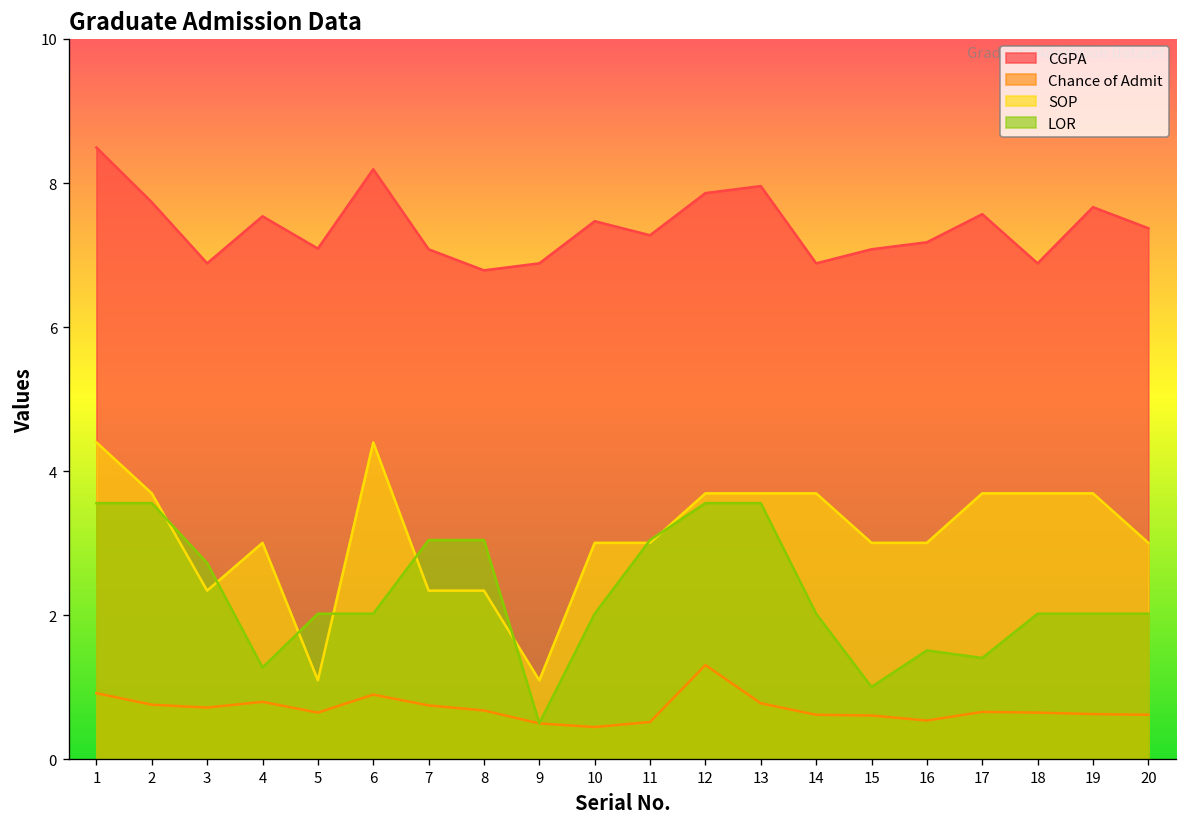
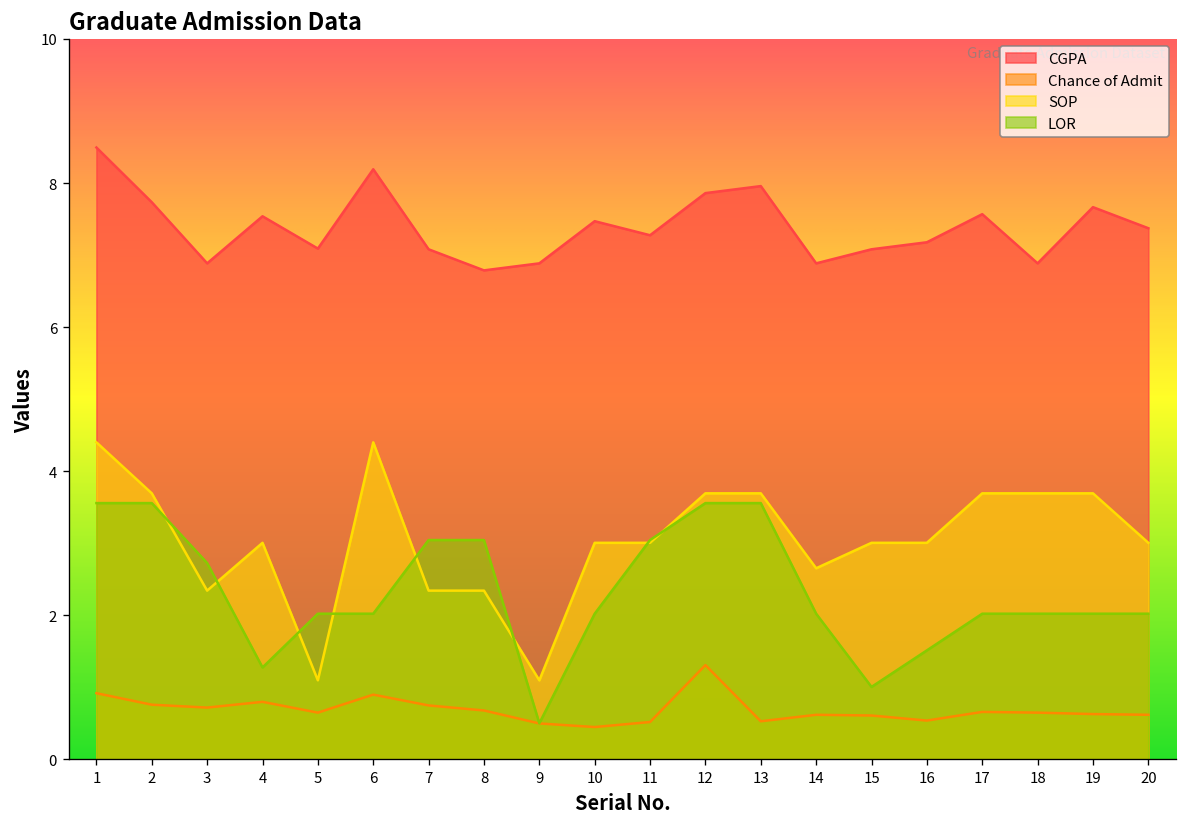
Chance of Admit, 13: 0.8 -> 0.5
SOP, 14: 3.7 -> 2.7
LOR, 17: 1.4 -> 2.0
